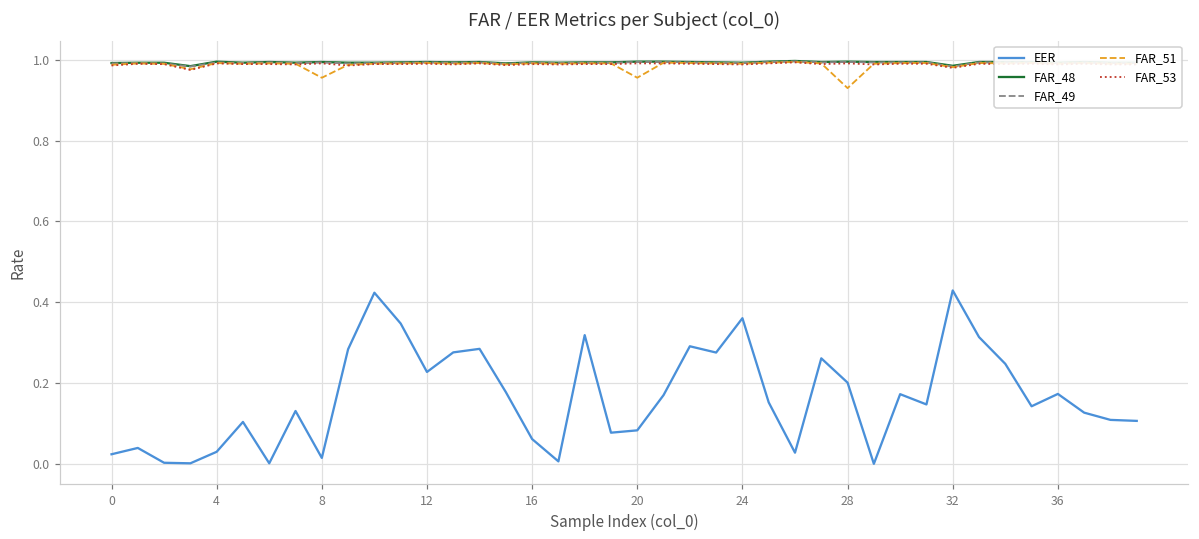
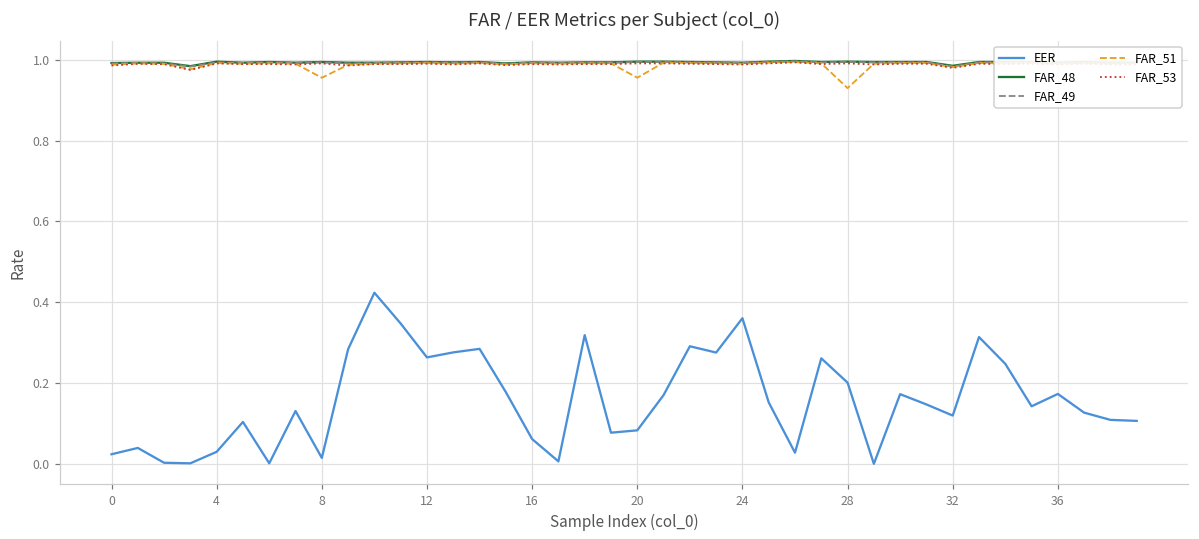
EER, 12: 0.23 -> 0.26
EER, 32: 0.43 -> 0.12
